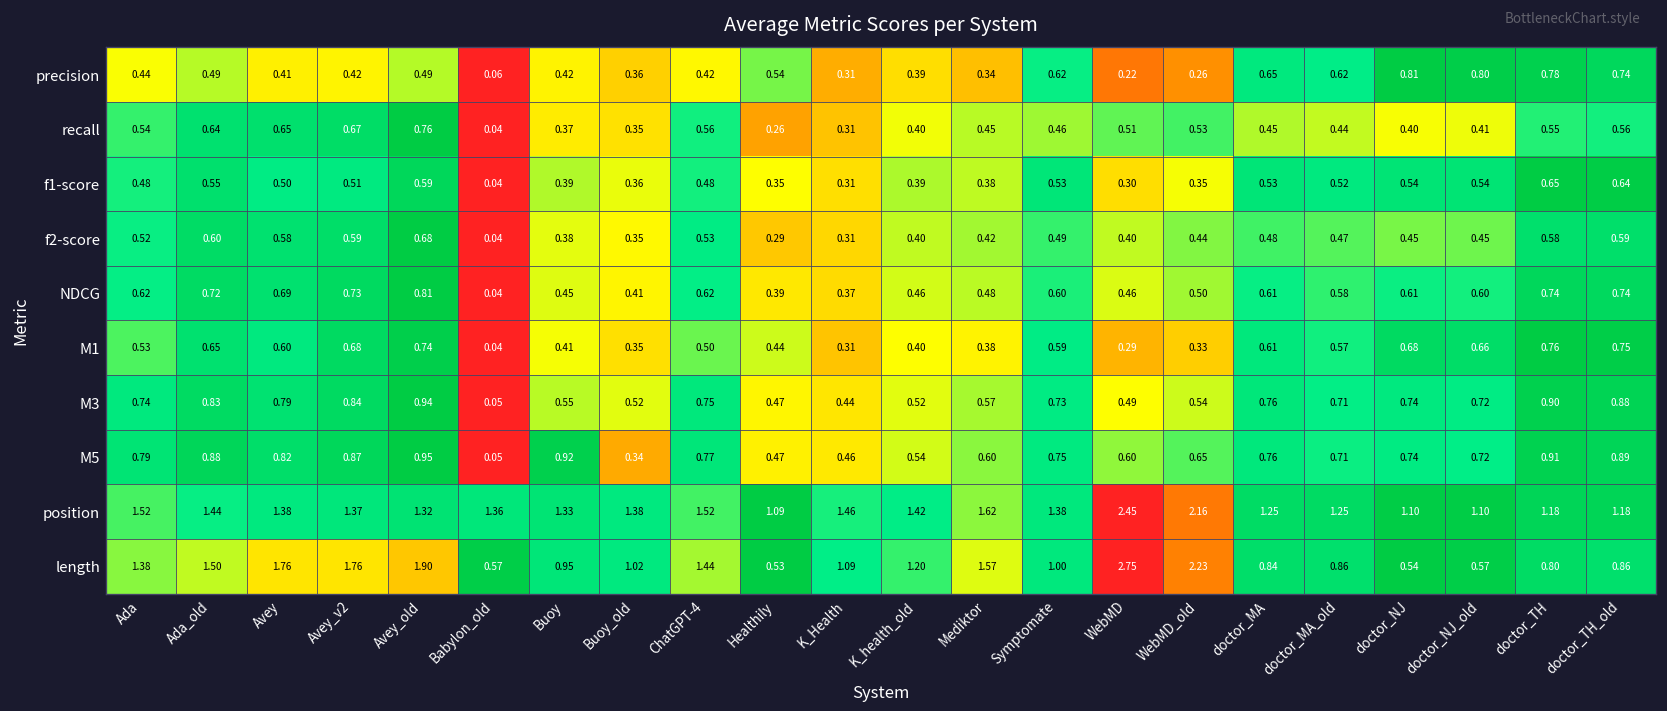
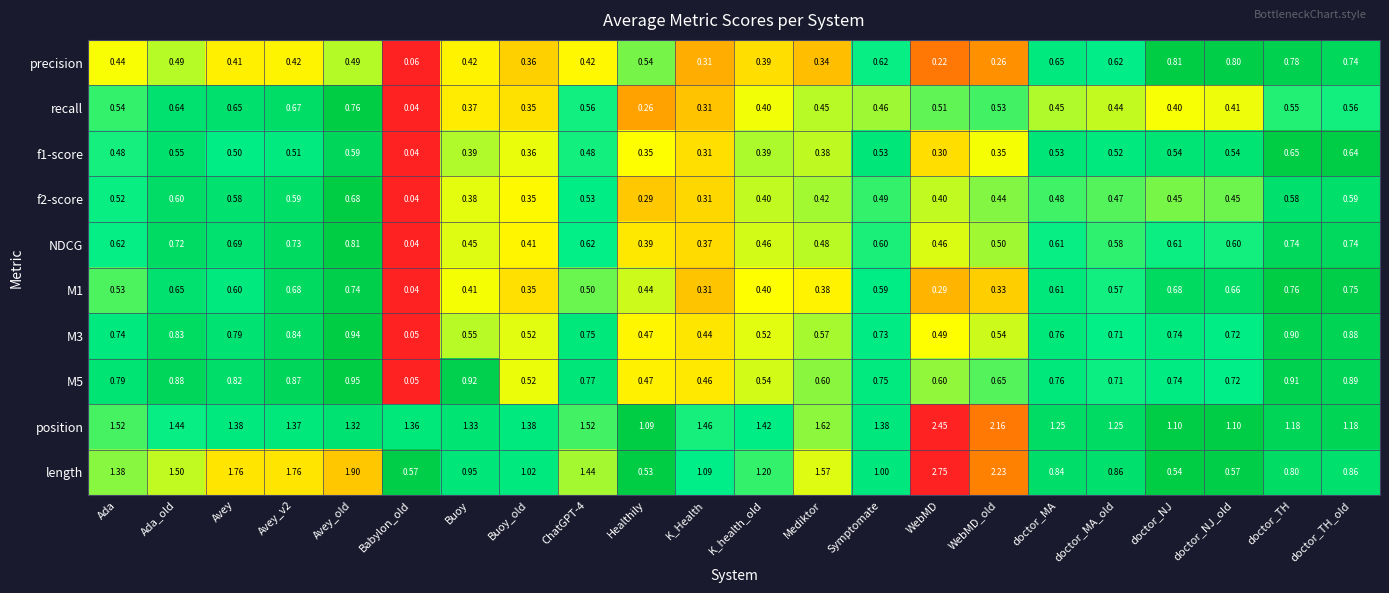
M5, Buoy_old: 0.34 -> 0.52
